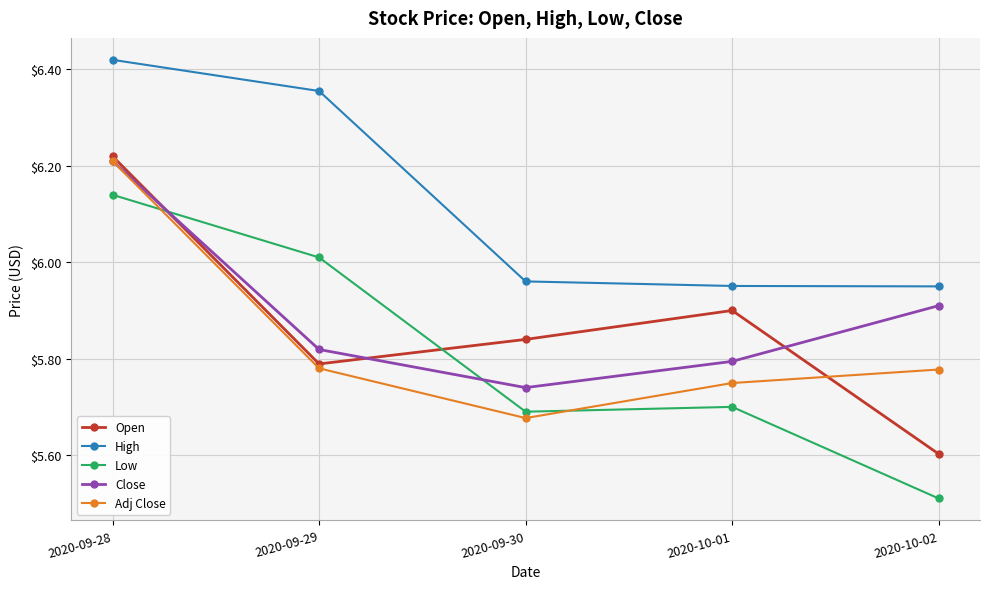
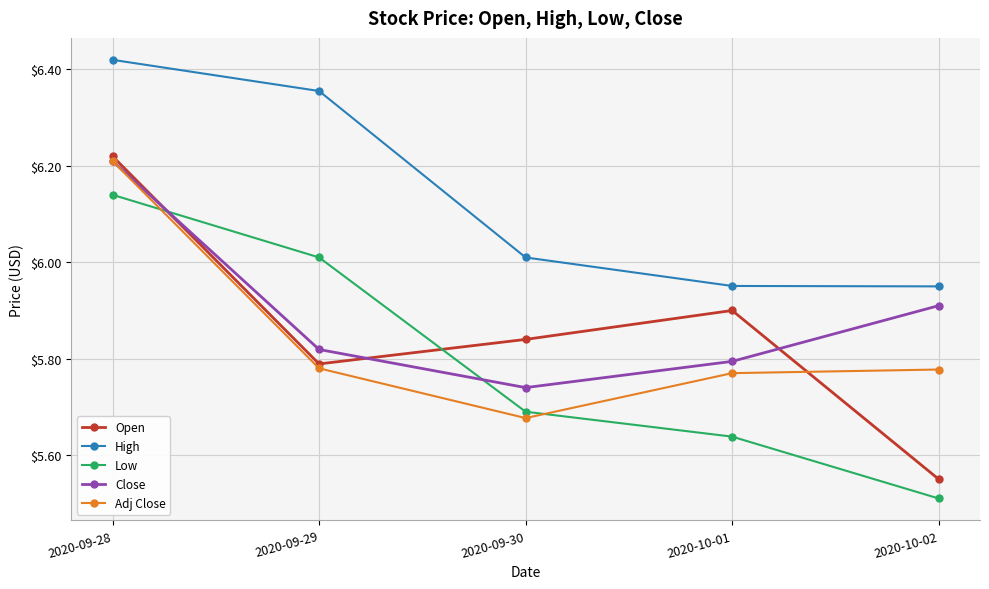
High, 2020-09-30: $5.96 -> $6.01
Low, 2020-10-01: $5.70 -> $5.64
Adj Close, 2020-10-01: $5.75 -> $5.77
Open, 2020-10-02: $5.60 -> $5.55
